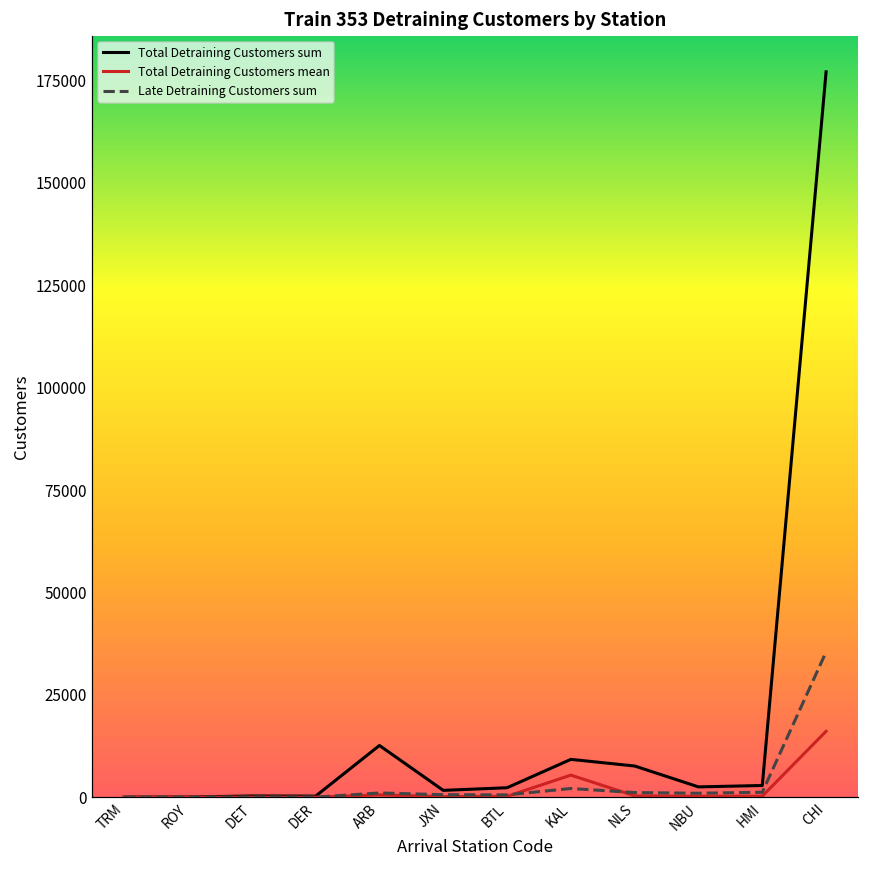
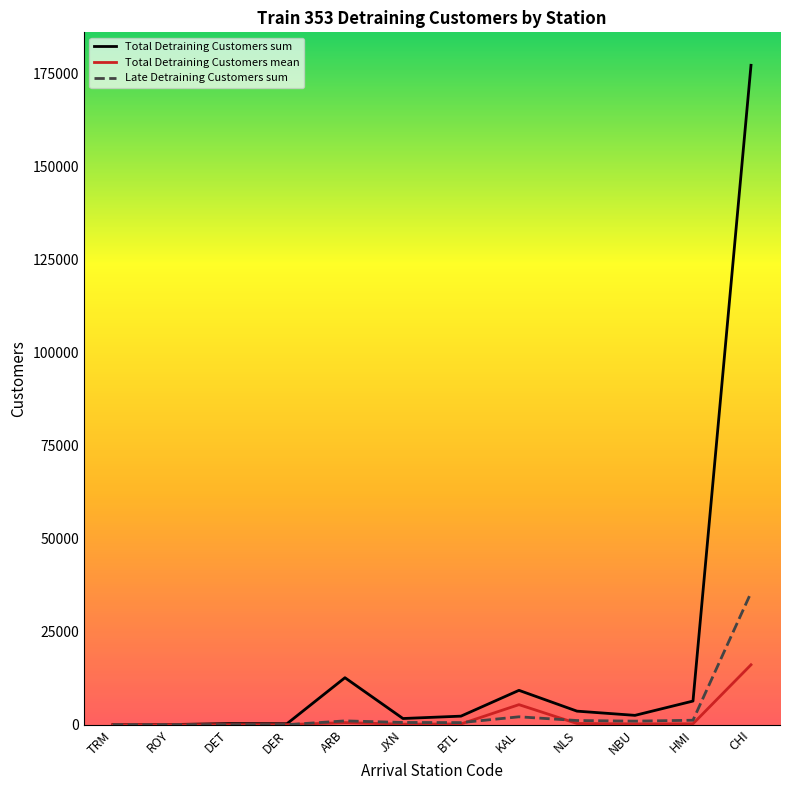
Total Detraining Customers sum, NLS: 8000 -> 4000
Total Detraining Customers sum, HMI: 3000 -> 6000
